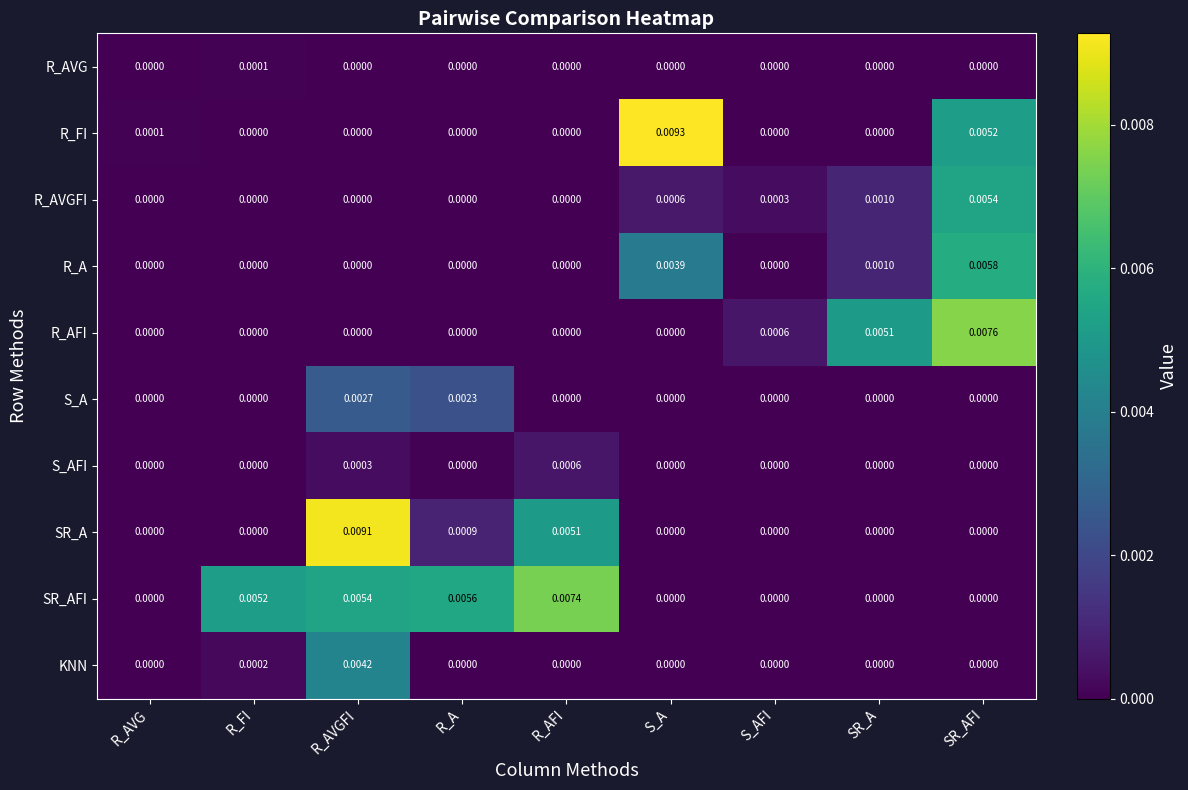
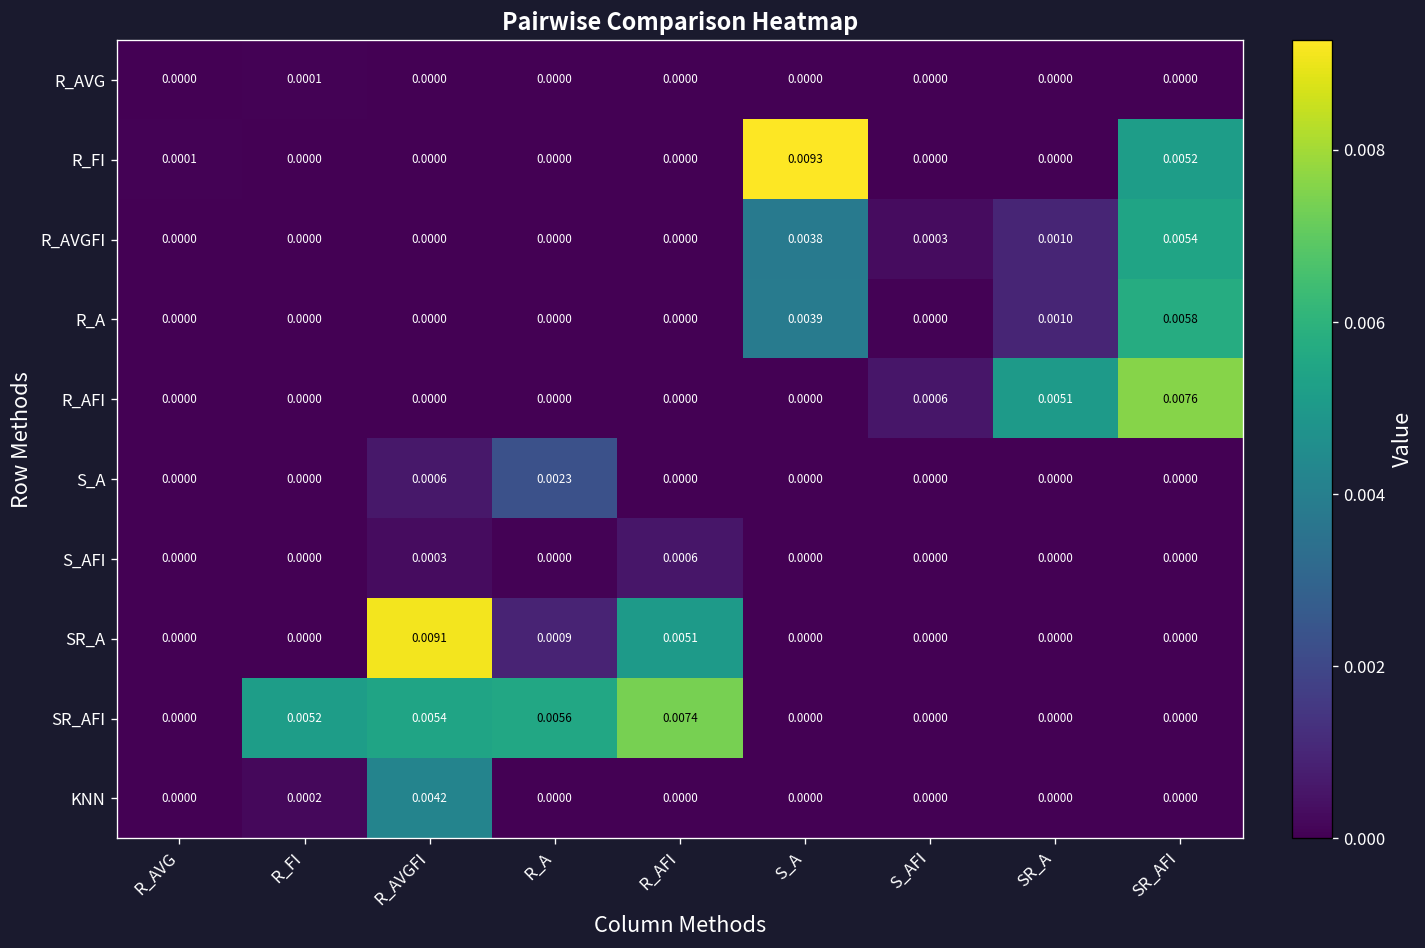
R_AVGFI, S_A: 0.0006 -> 0.0038
S_A, R_AVGFI: 0.0027 -> 0.0006
